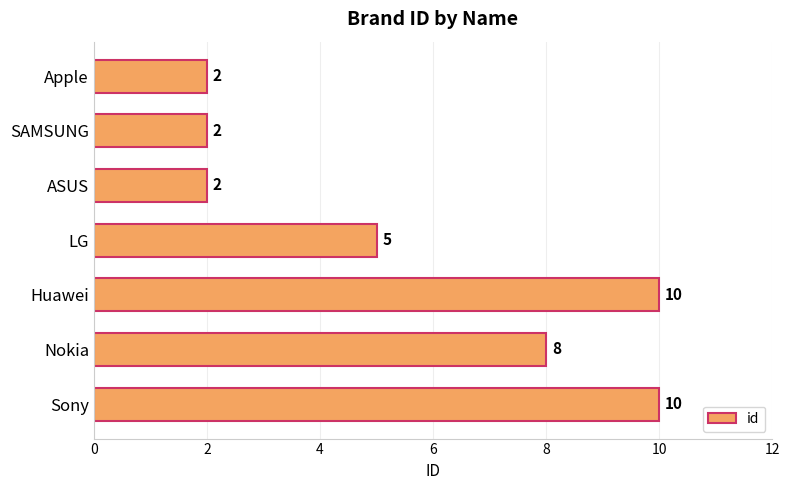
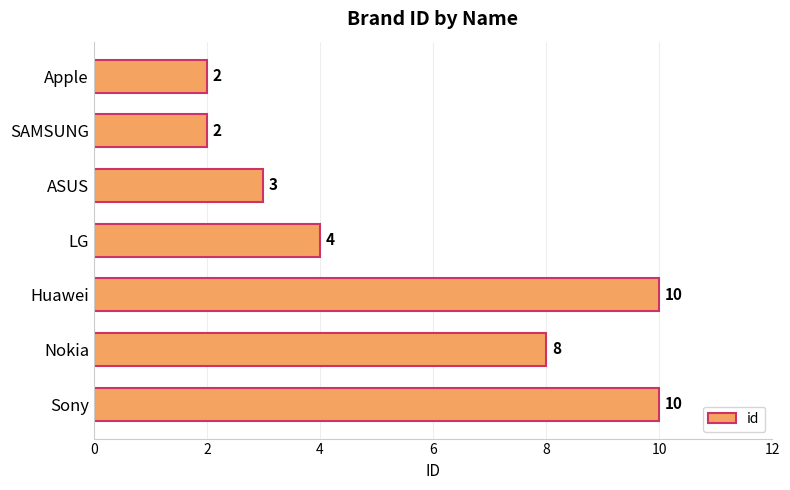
ASUS: 2 -> 3
LG: 5 -> 4
